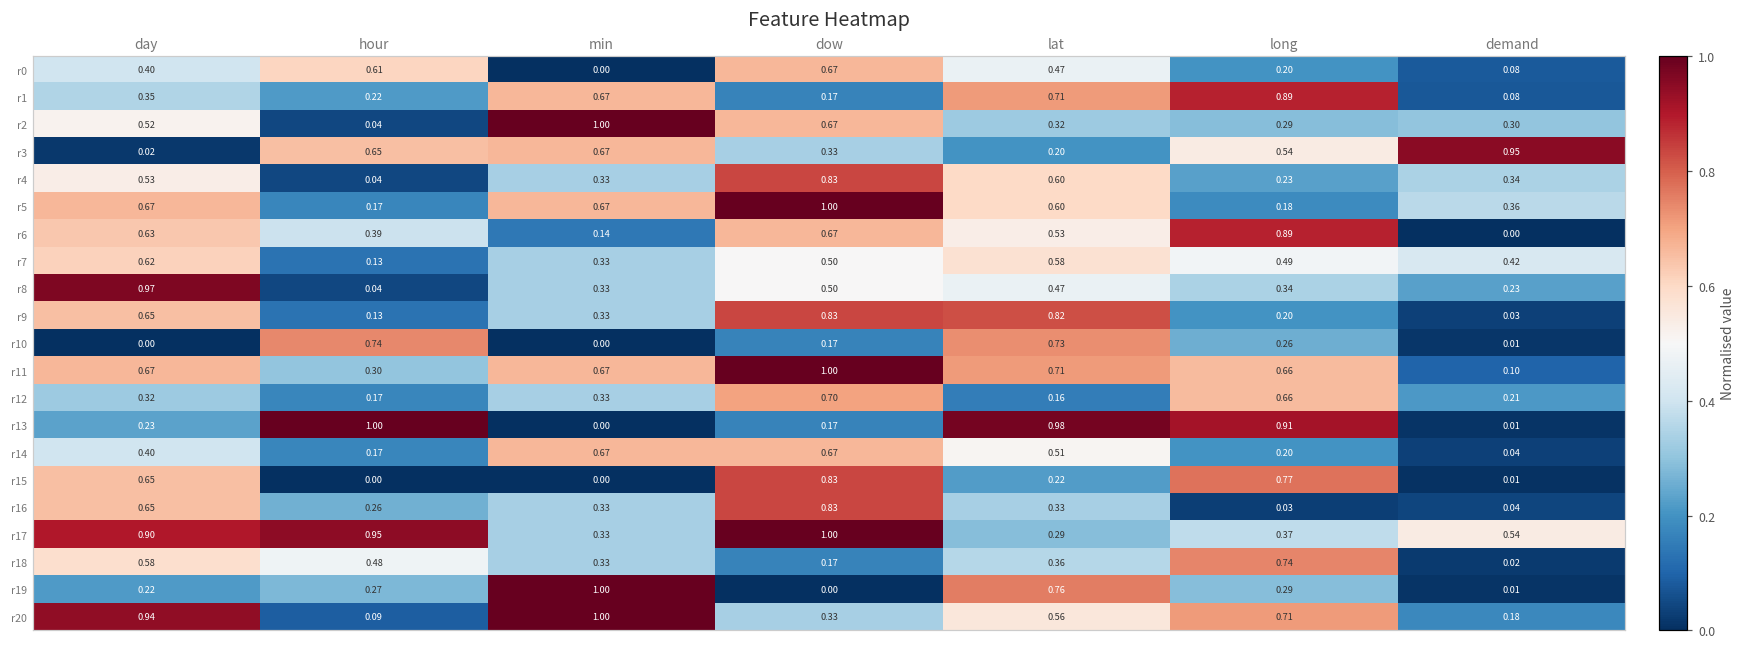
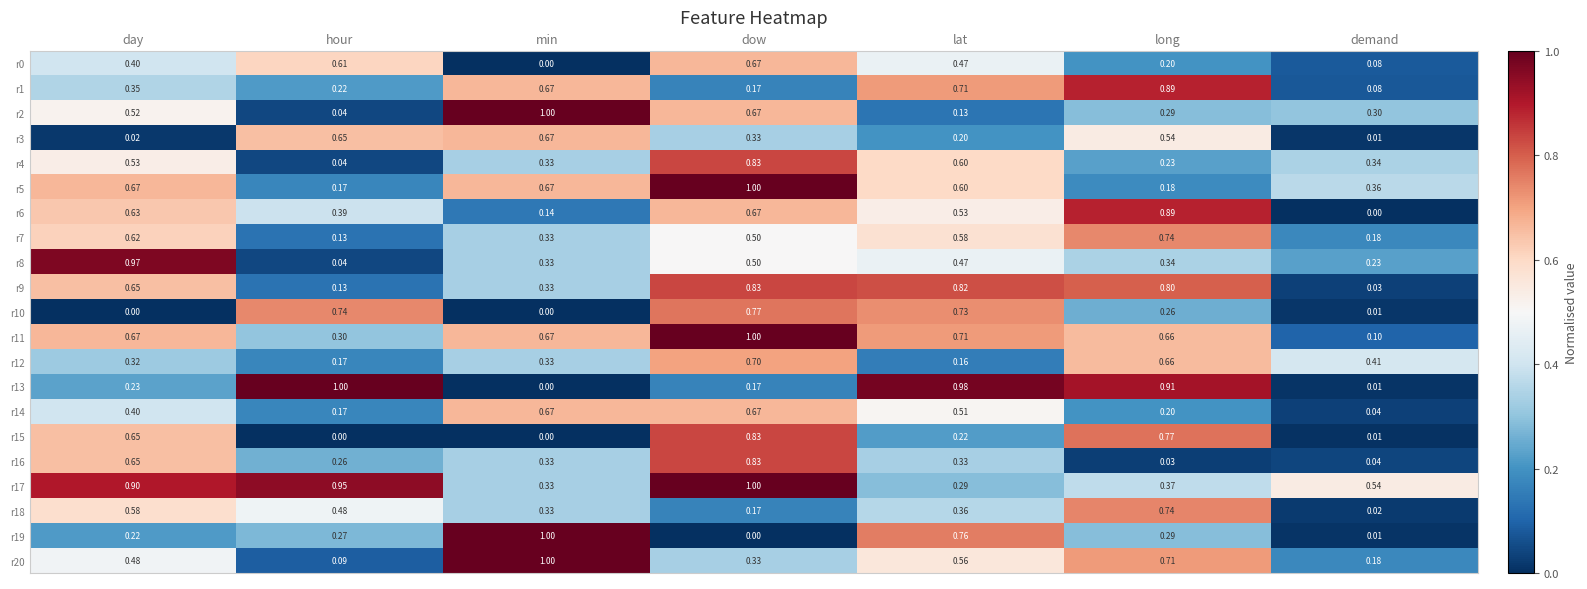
r2, lat: 0.32 -> 0.13
r3, demand: 0.95 -> 0.01
r7, long: 0.49 -> 0.74
r7, demand: 0.42 -> 0.18
r9, long: 0.20 -> 0.80
r10, dow: 0.17 -> 0.77
r12, demand: 0.21 -> 0.41
r20, day: 0.94 -> 0.48
